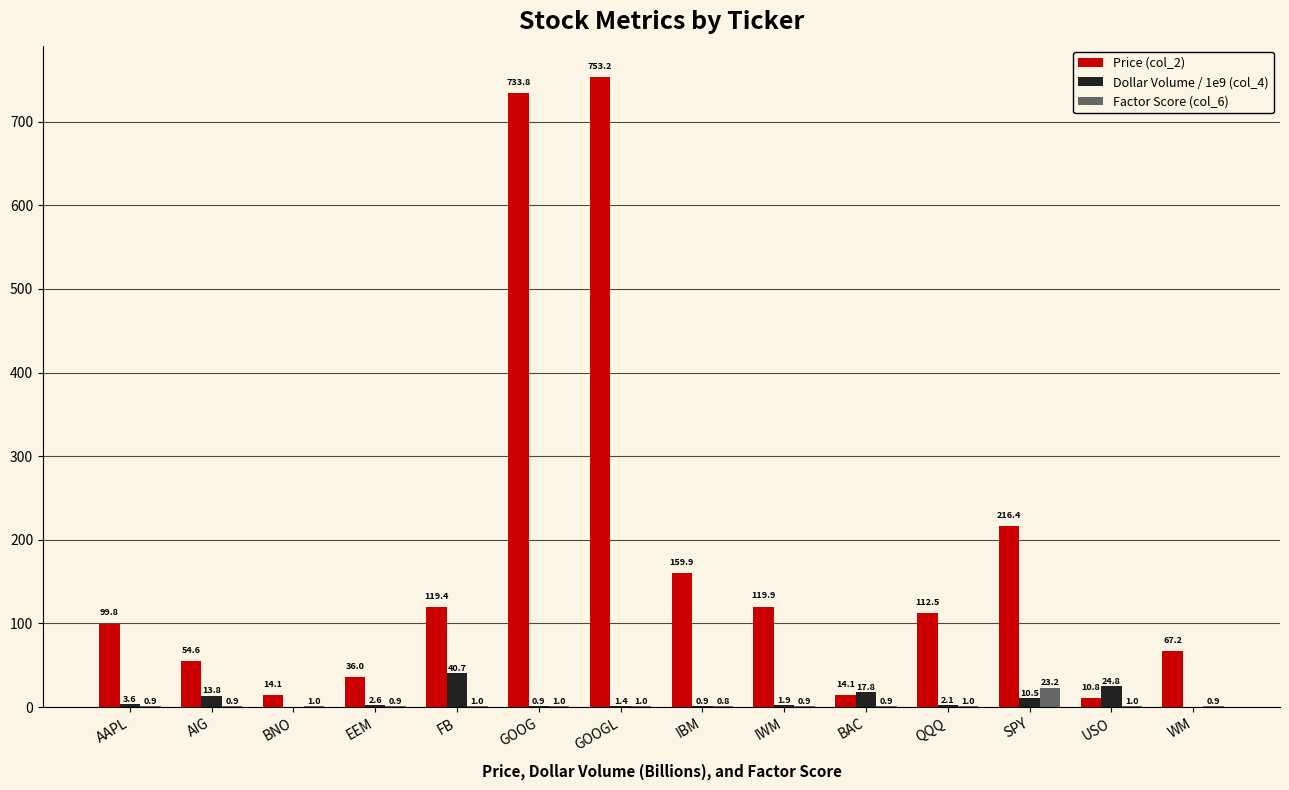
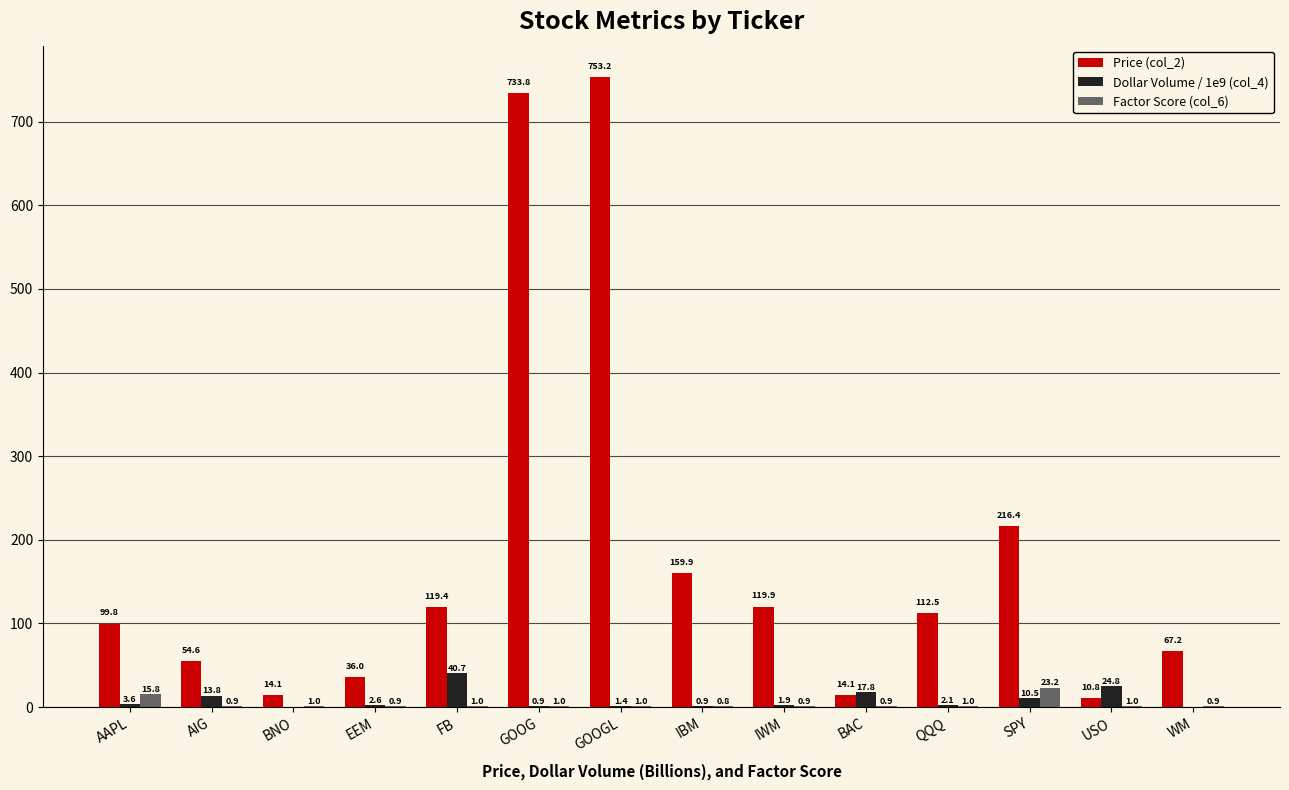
Factor Score (col_6), AAPL: 0.9 -> 15.8
